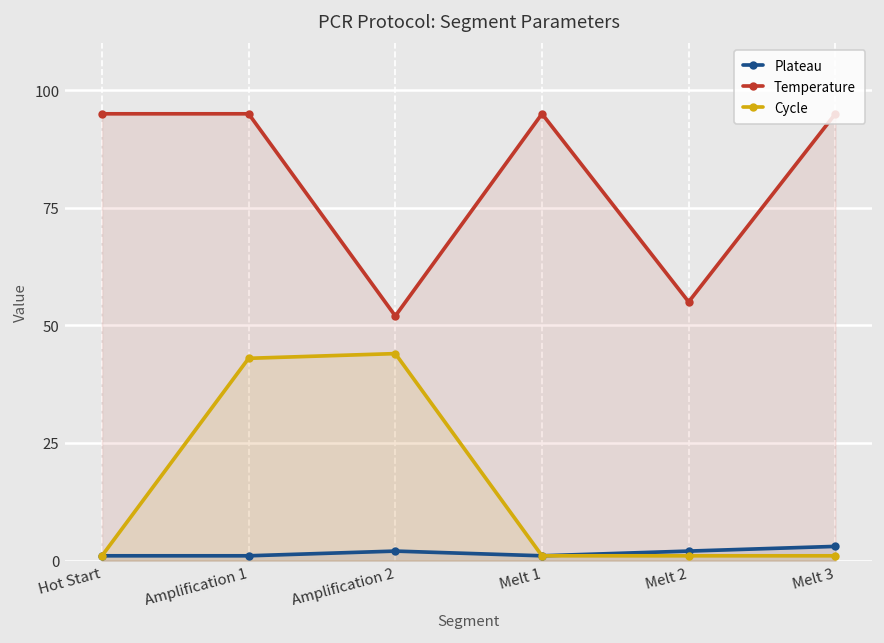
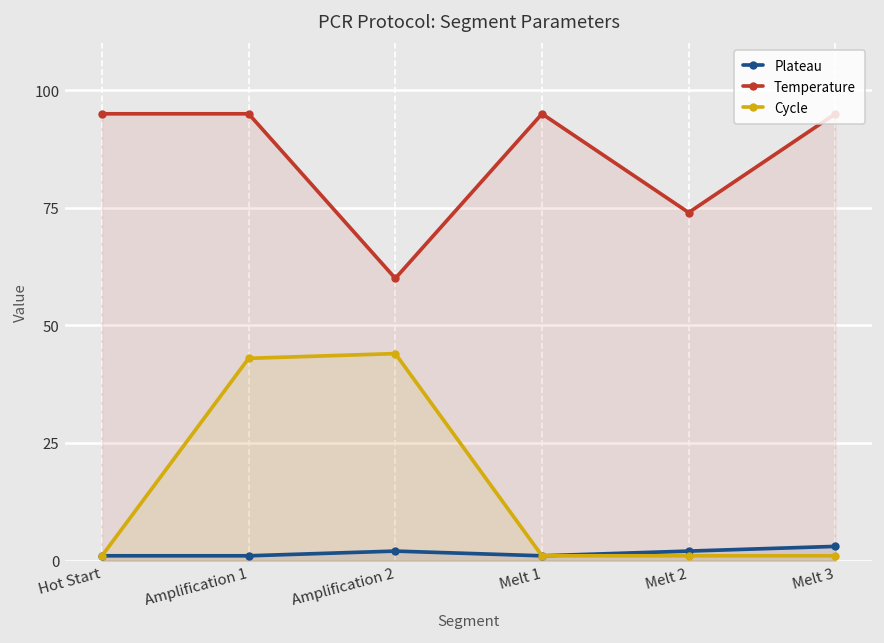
Temperature, Amplification 2: 52 -> 60
Temperature, Melt 2: 55 -> 74
